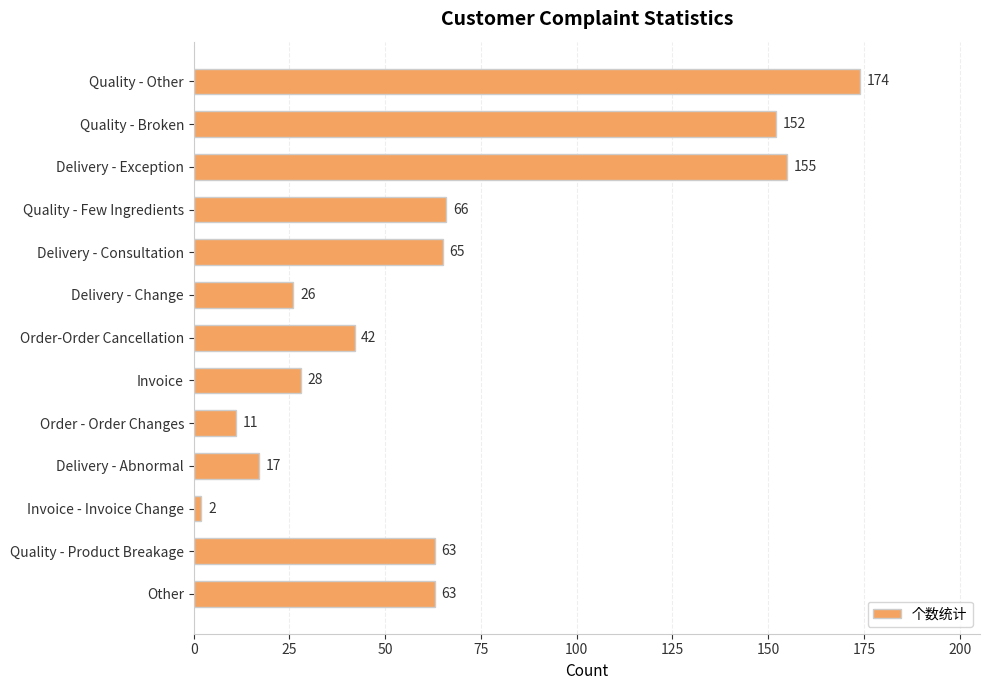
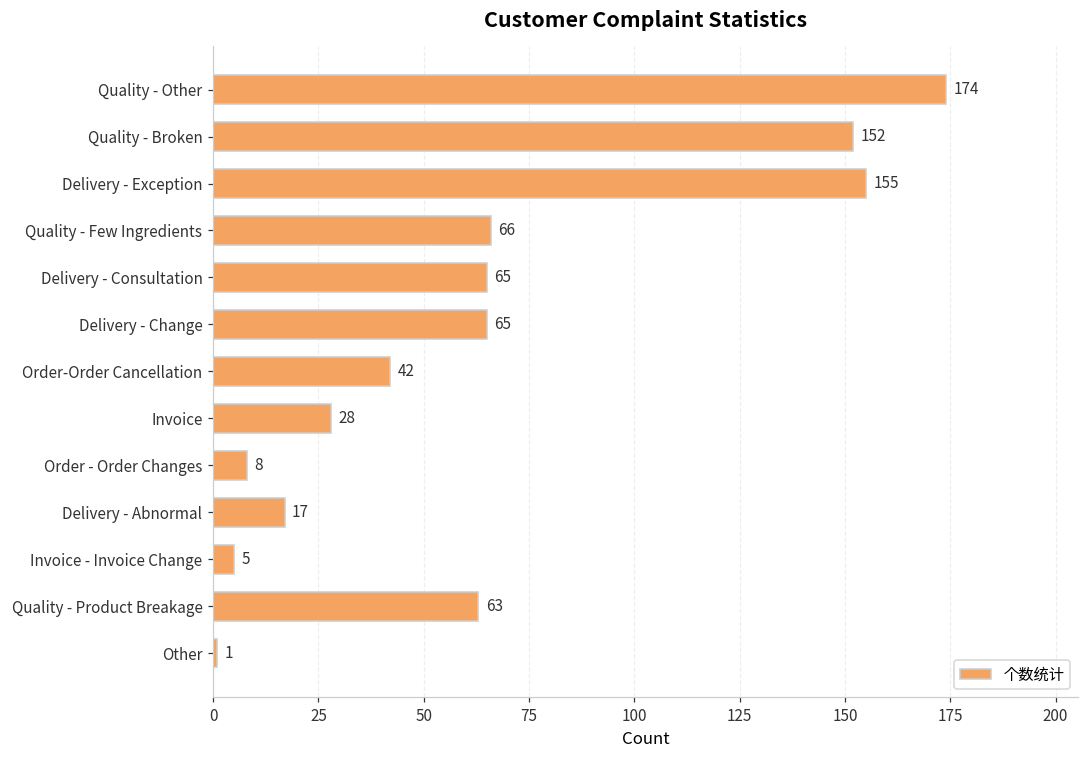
Delivery - Change: 26 -> 65
Order - Order Changes: 11 -> 8
Invoice - Invoice Change: 2 -> 5
Other: 63 -> 1
